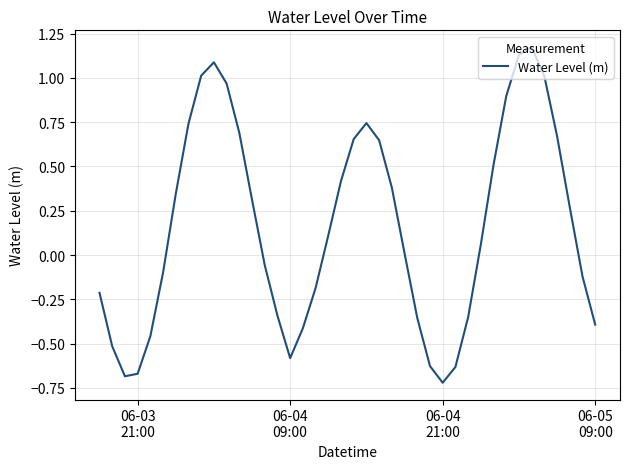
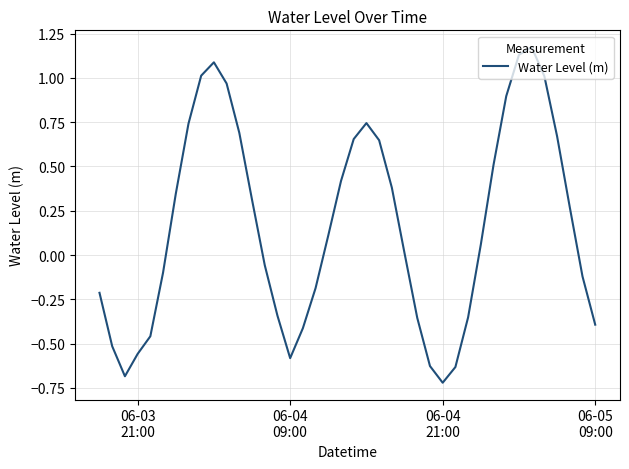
06-03 21:00: -0.67 -> -0.56
